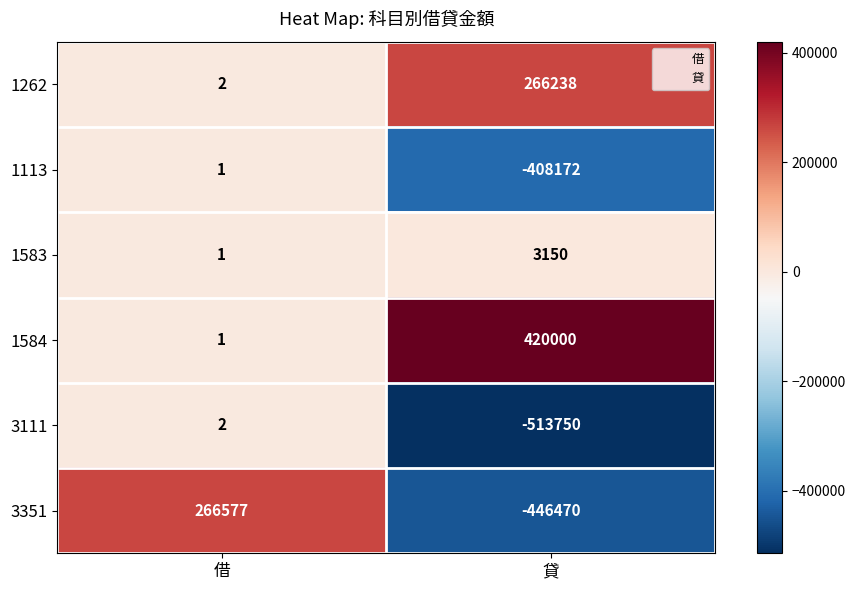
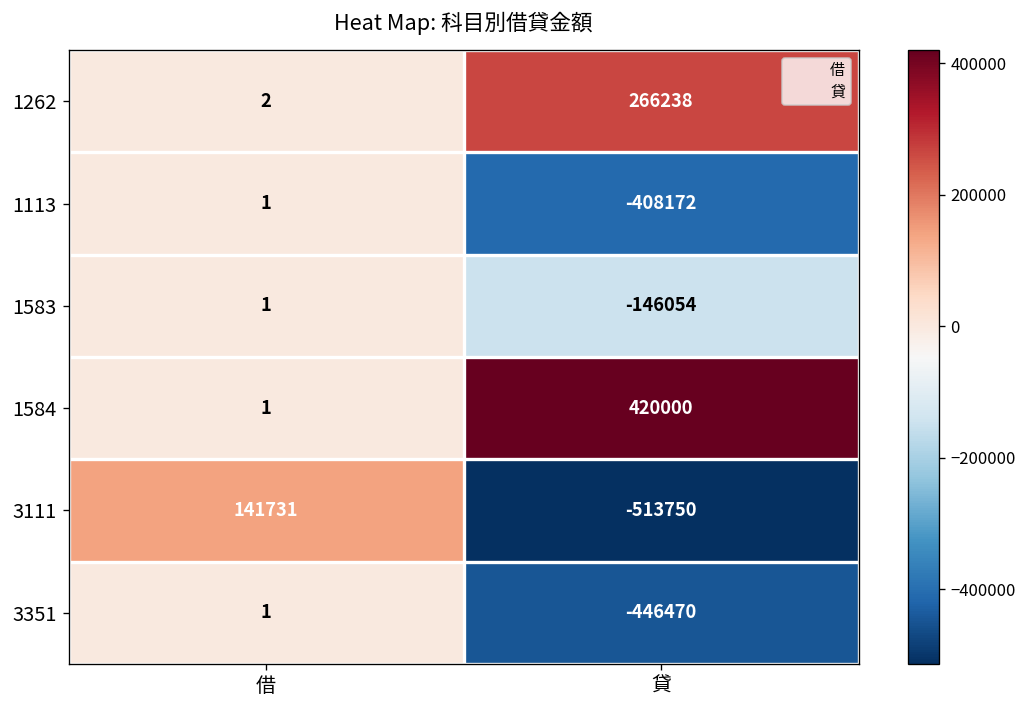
1583, 貸: 3150 -> -146054
3111, 借: 2 -> 141731
3351, 借: 266577 -> 1
